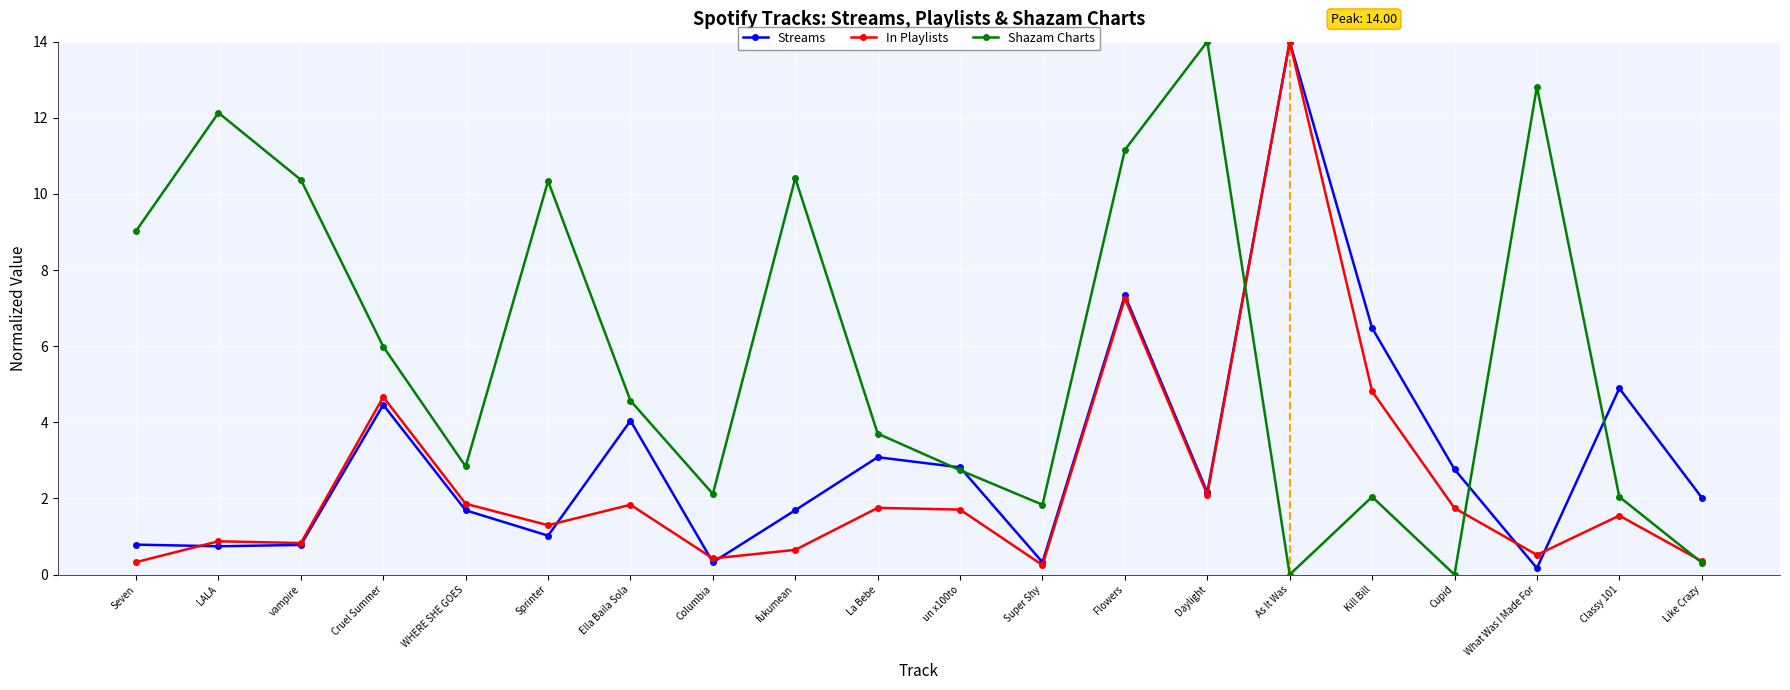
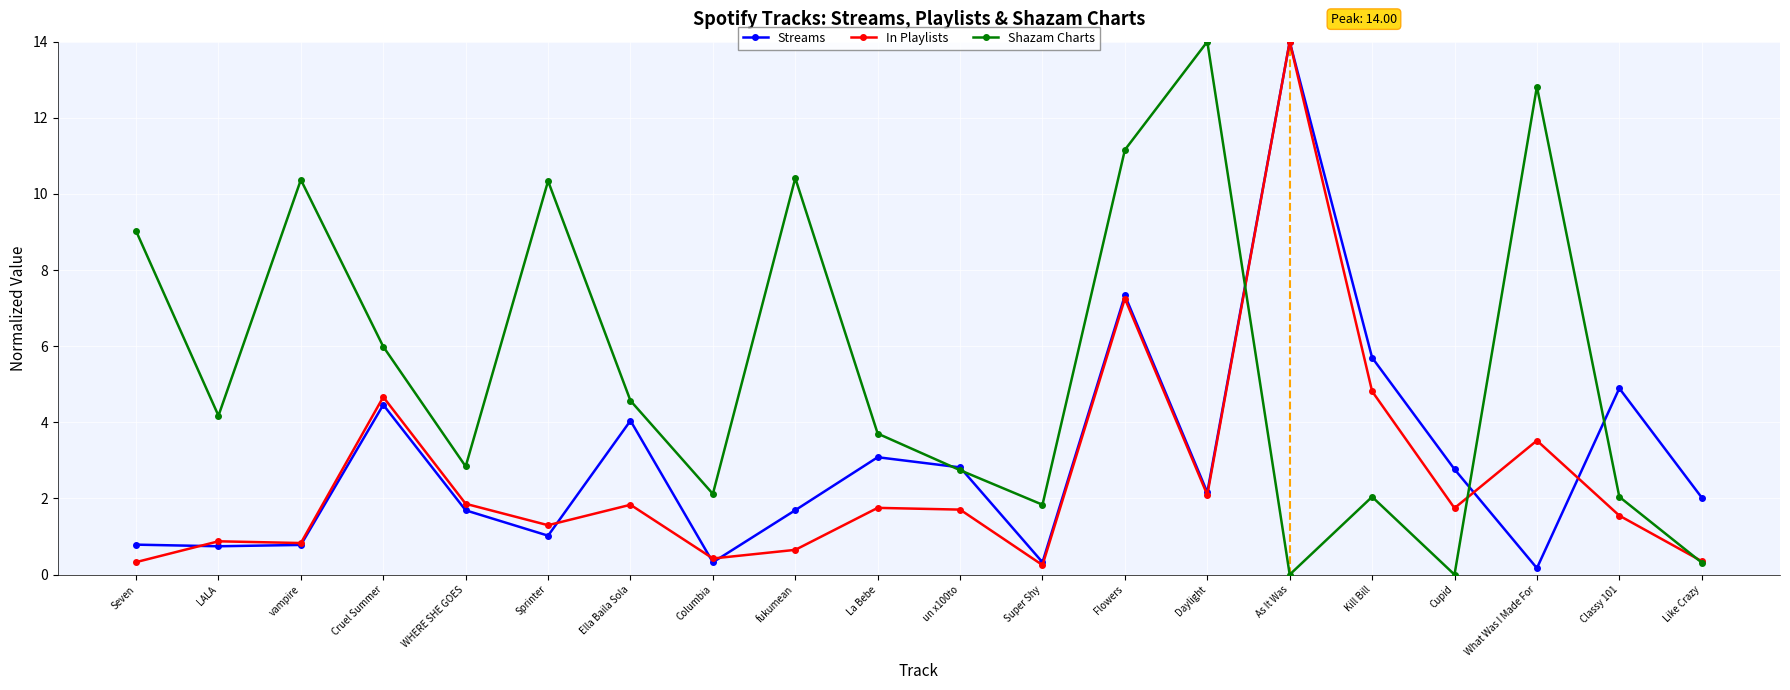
Shazam Charts, LALA: 12.1 -> 4.2
Streams, Kill Bill: 6.5 -> 5.7
In Playlists, What Was I Made For: 0.5 -> 3.5
